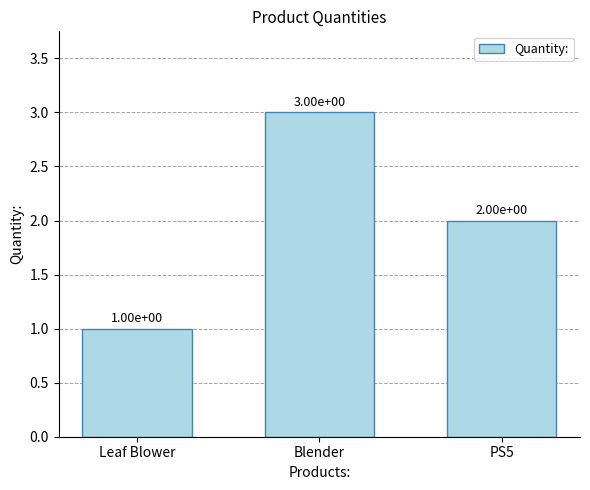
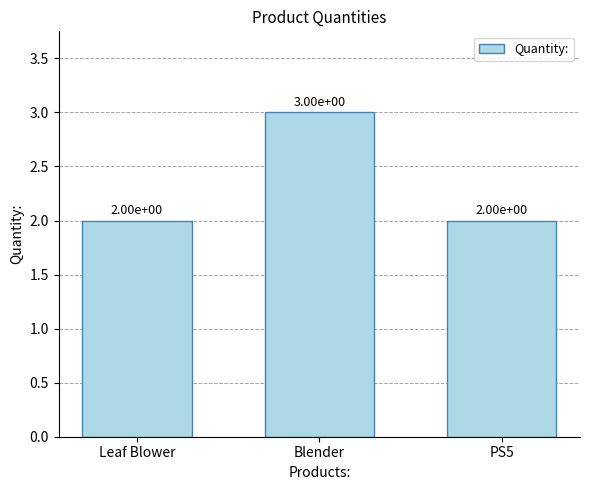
Leaf Blower: 1.00e+00 -> 2.00e+00
